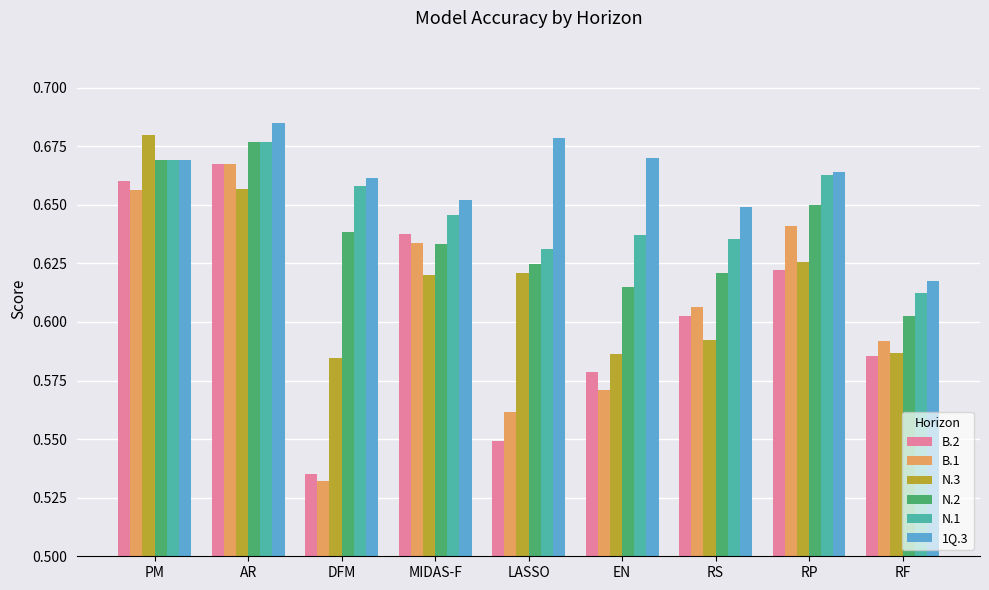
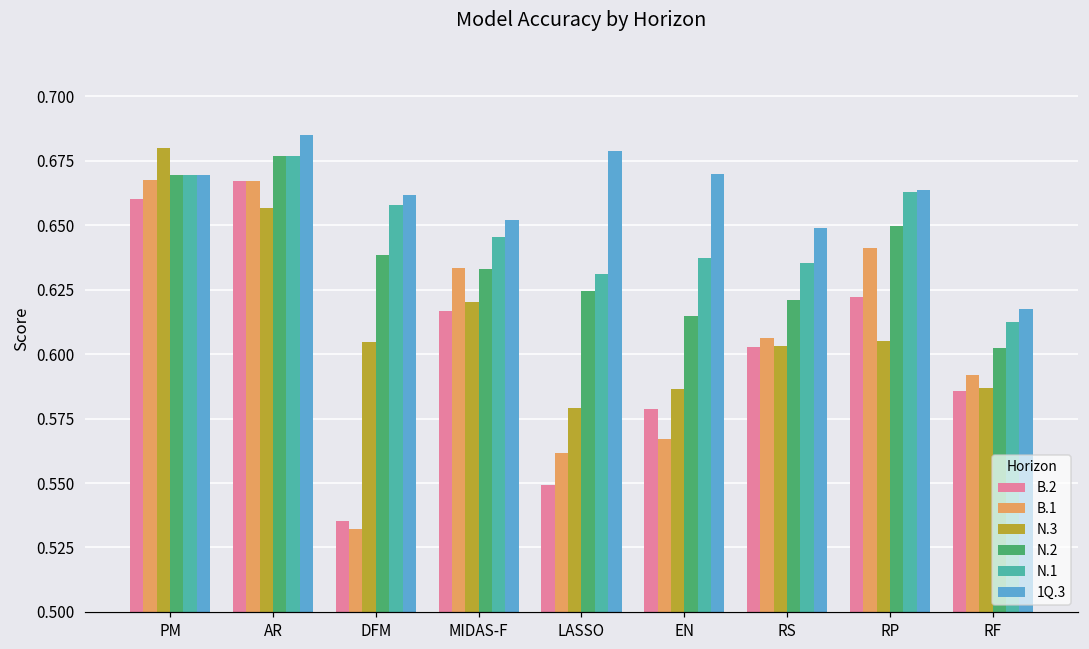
B.1, PM: 0.656 -> 0.667
N.3, DFM: 0.585 -> 0.605
B.2, MIDAS-F: 0.637 -> 0.617
N.3, LASSO: 0.621 -> 0.579
B.1, EN: 0.571 -> 0.567
N.3, RS: 0.592 -> 0.603
N.3, RP: 0.625 -> 0.605
